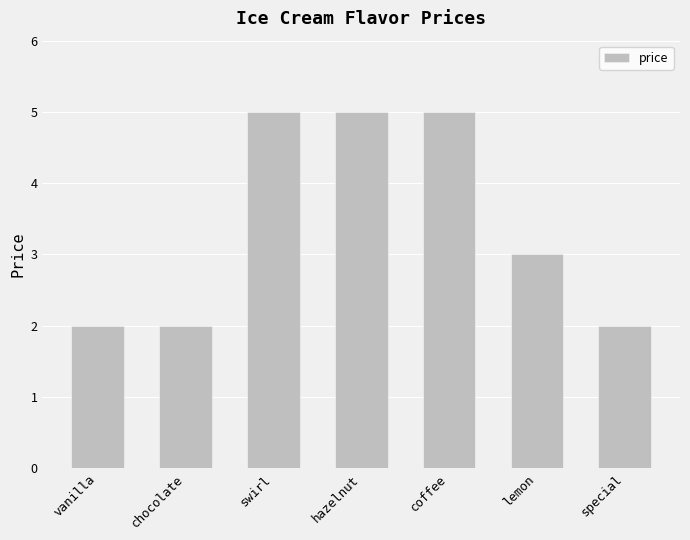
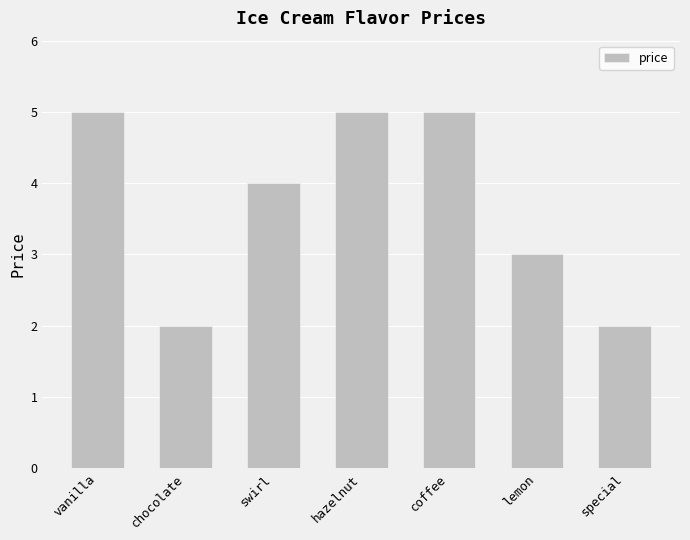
vanilla: 2 -> 5
swirl: 5 -> 4
